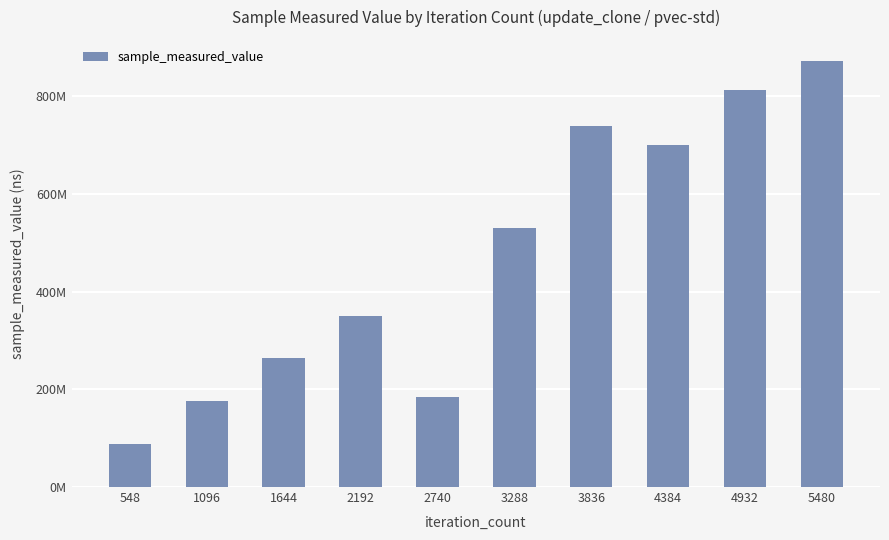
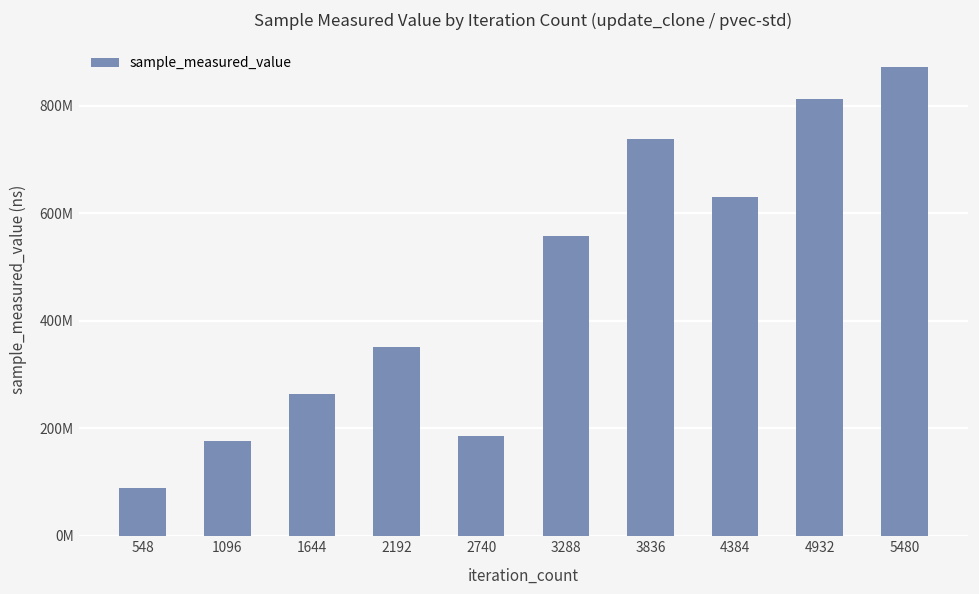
3288: 530000000 -> 560000000
4384: 700000000 -> 630000000
